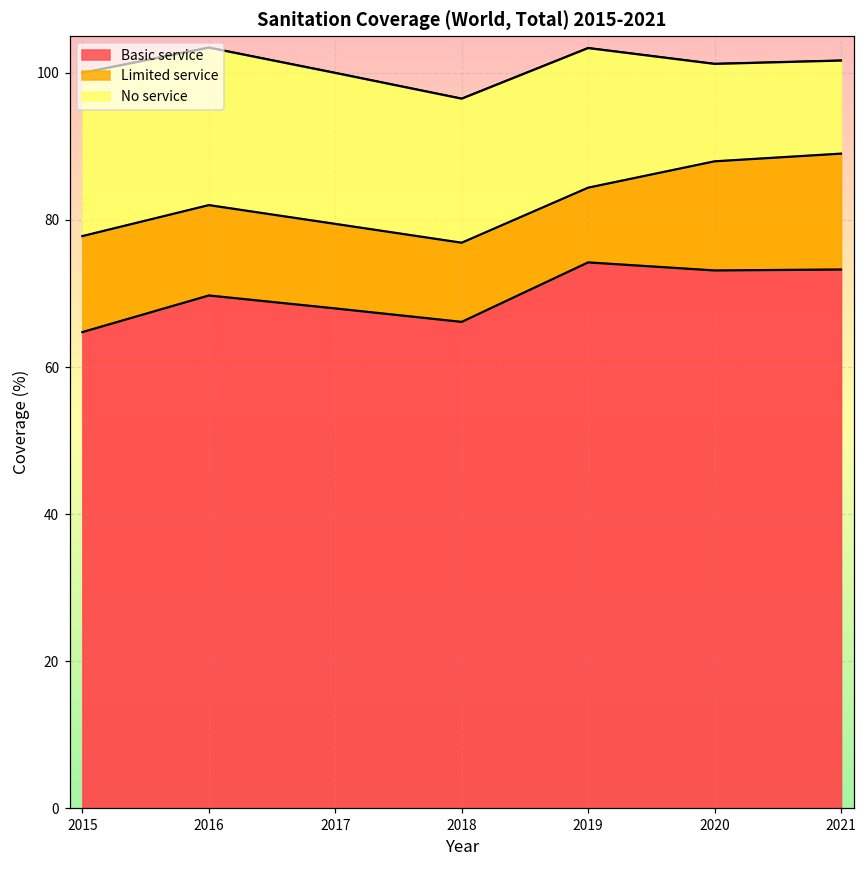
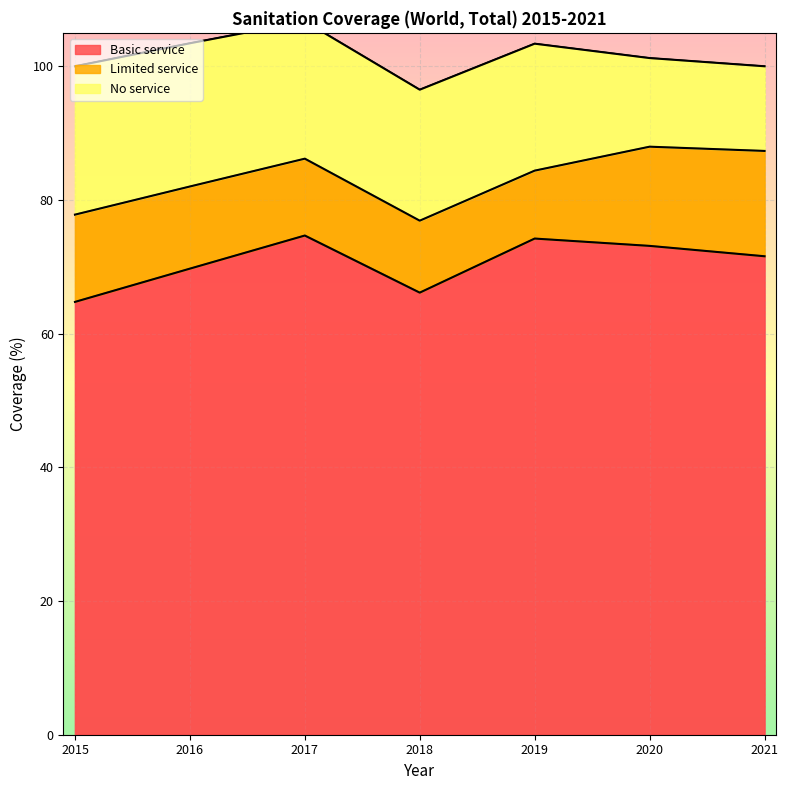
Basic service, 2017: 68 -> 75
Basic service, 2021: 73 -> 72
